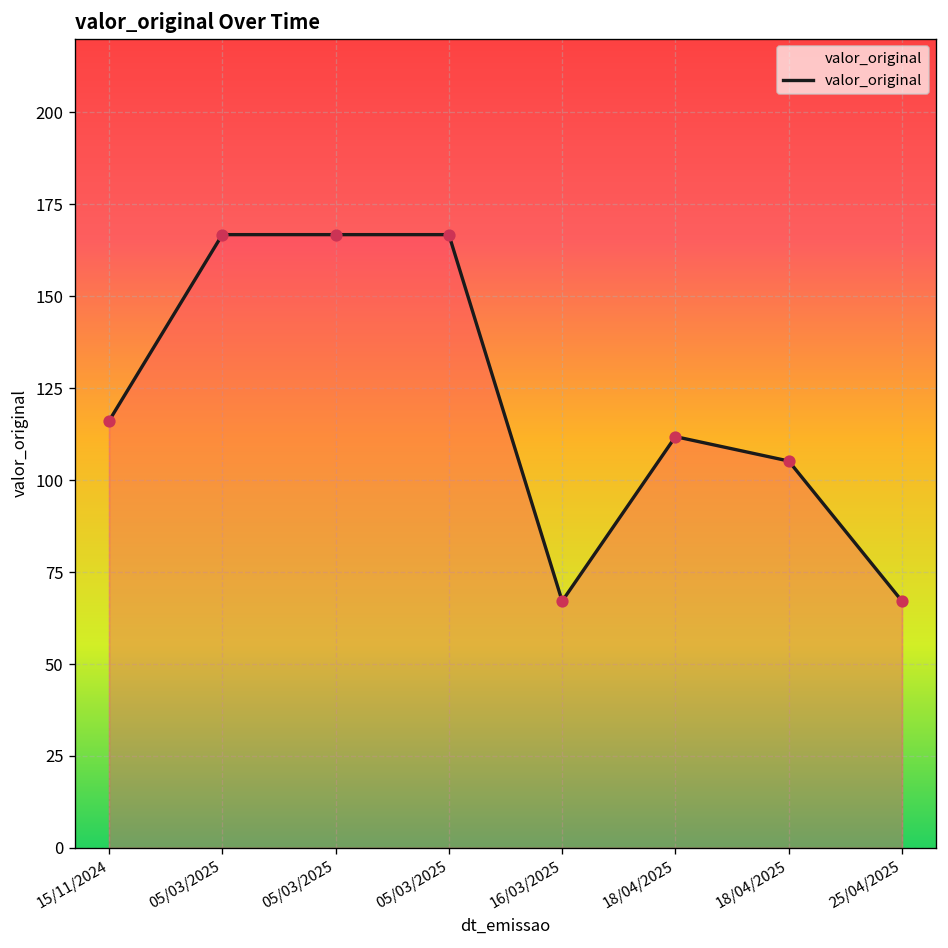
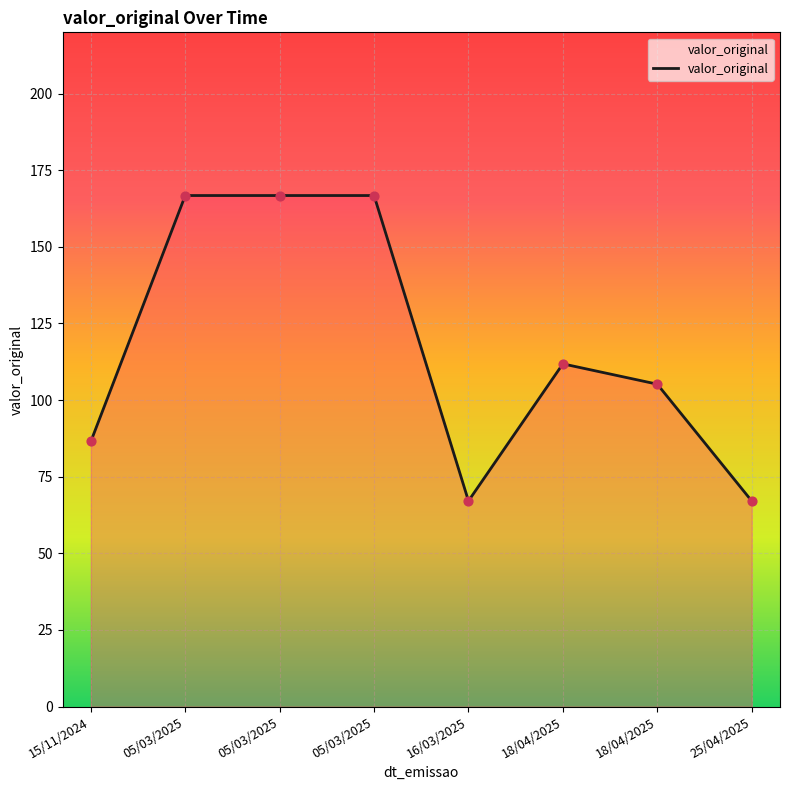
15/11/2024: 116 -> 87
